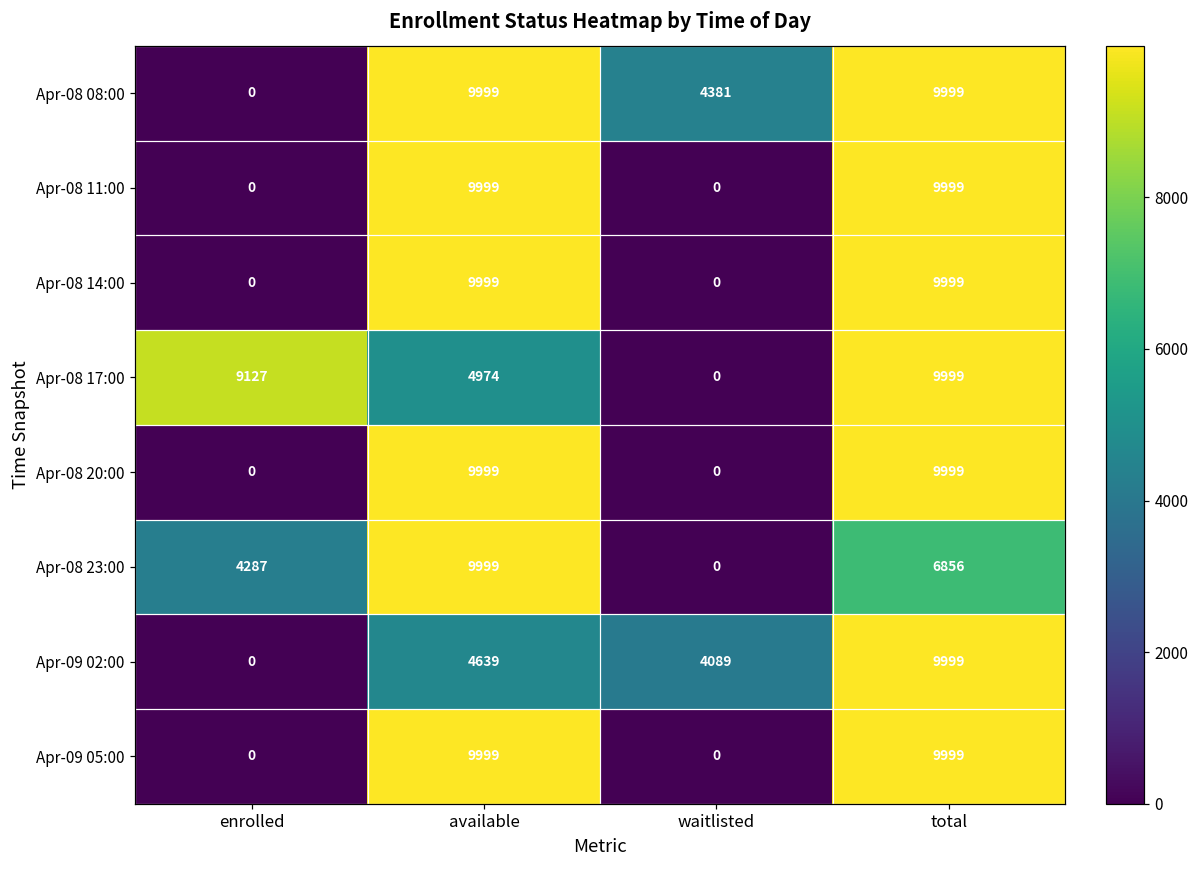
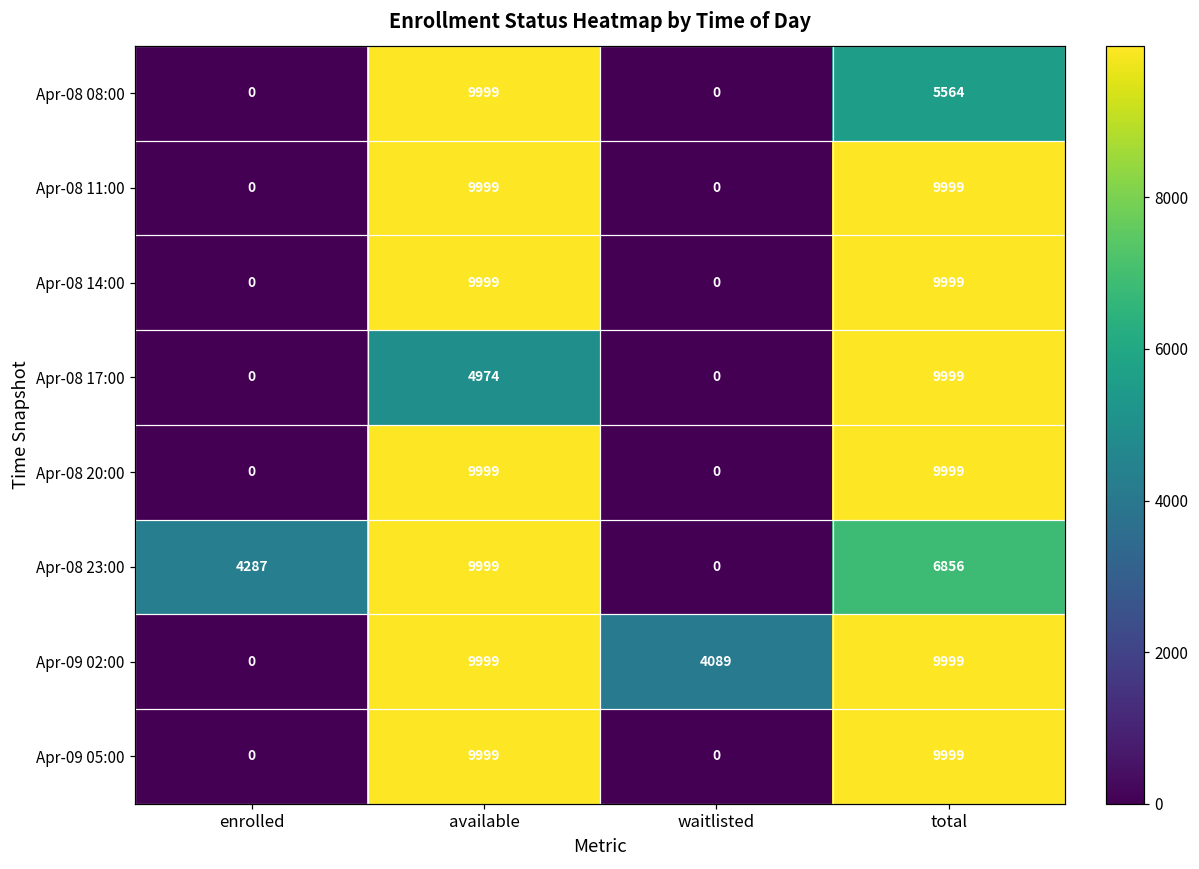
Apr-08 08:00, waitlisted: 4381 -> 0
Apr-08 08:00, total: 9999 -> 5564
Apr-08 17:00, enrolled: 9127 -> 0
Apr-09 02:00, available: 4639 -> 9999
